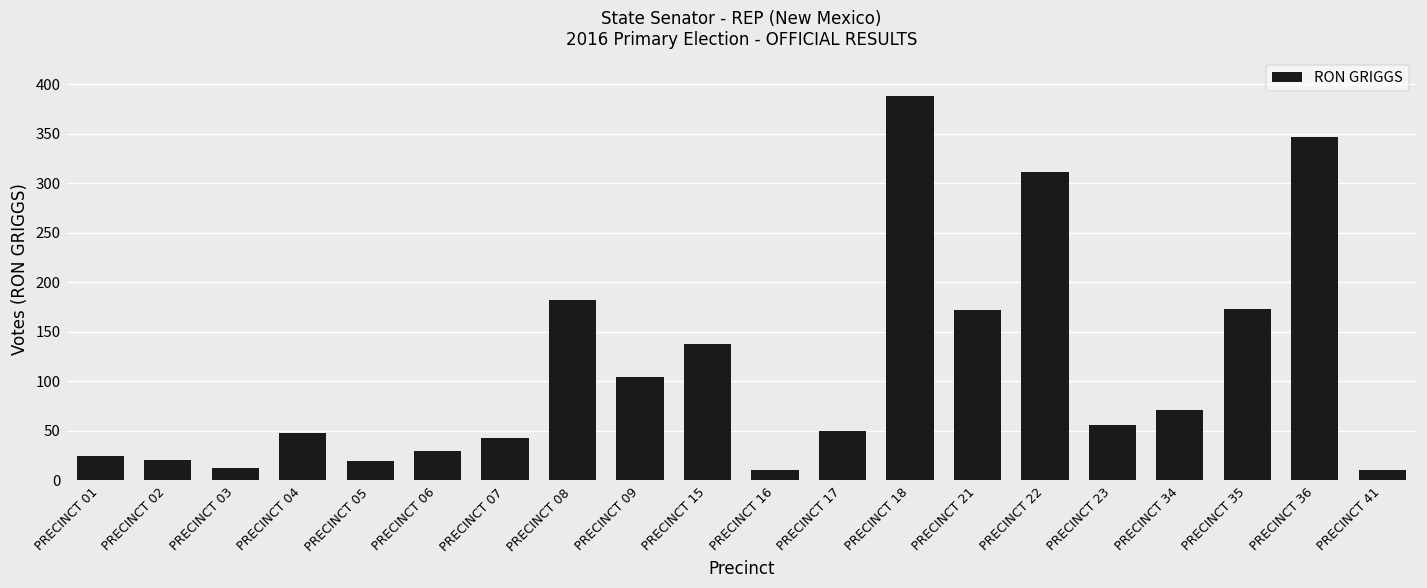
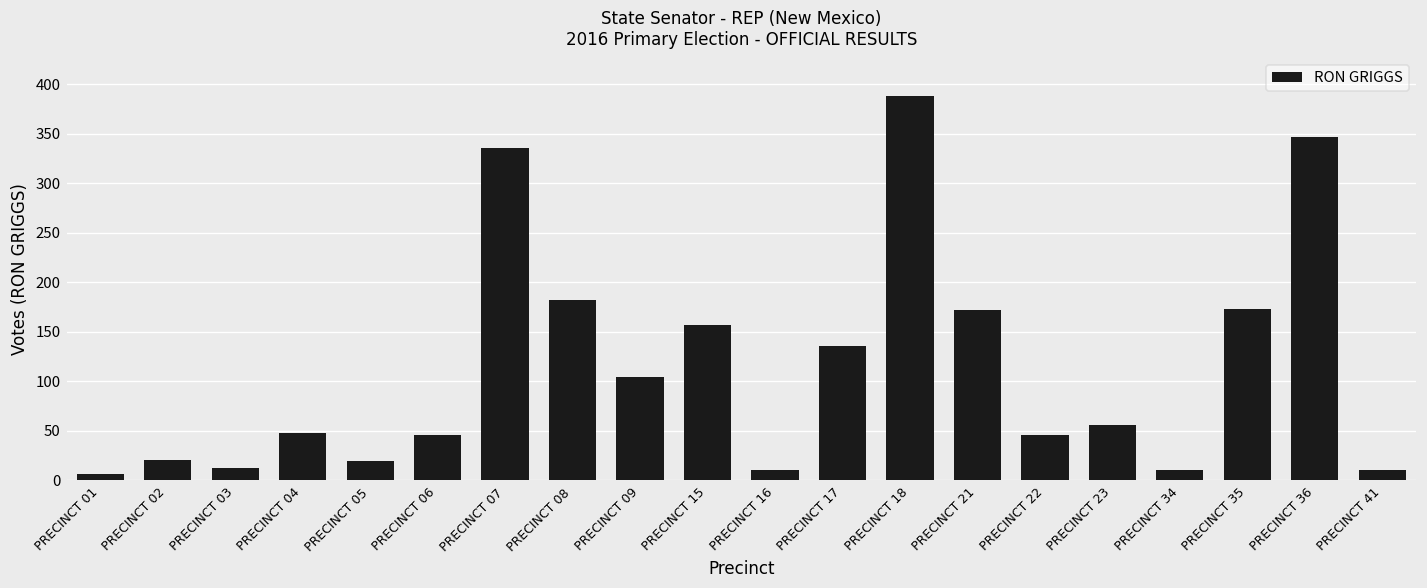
PRECINCT 01: 30 -> 10
PRECINCT 06: 30 -> 50
PRECINCT 07: 40 -> 340
PRECINCT 15: 140 -> 160
PRECINCT 17: 50 -> 140
PRECINCT 22: 310 -> 50
PRECINCT 34: 70 -> 10
